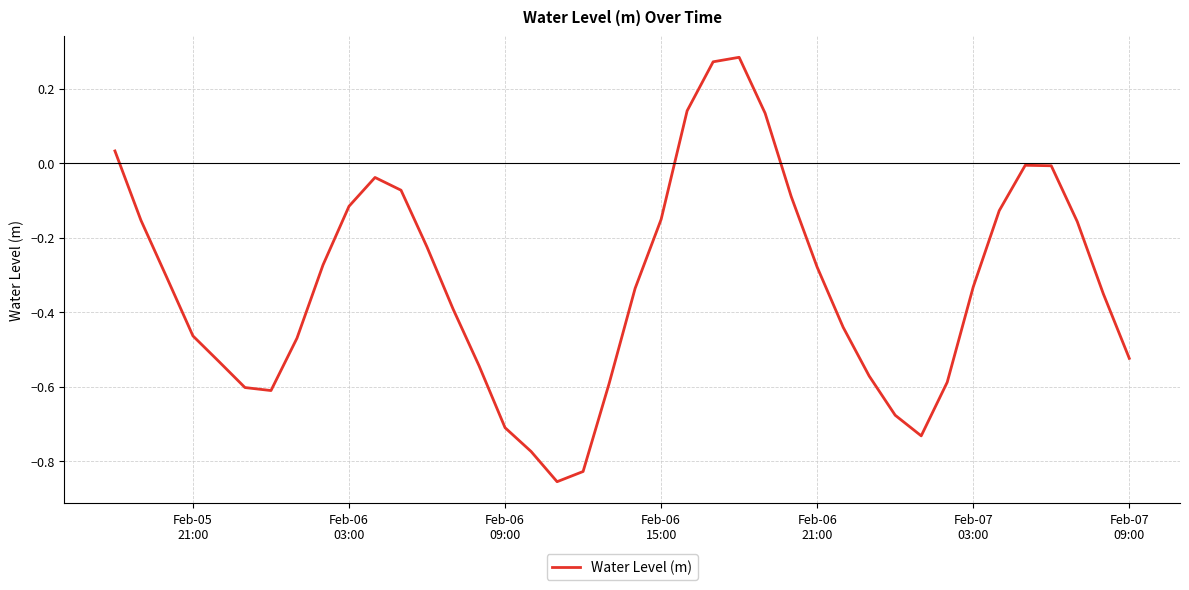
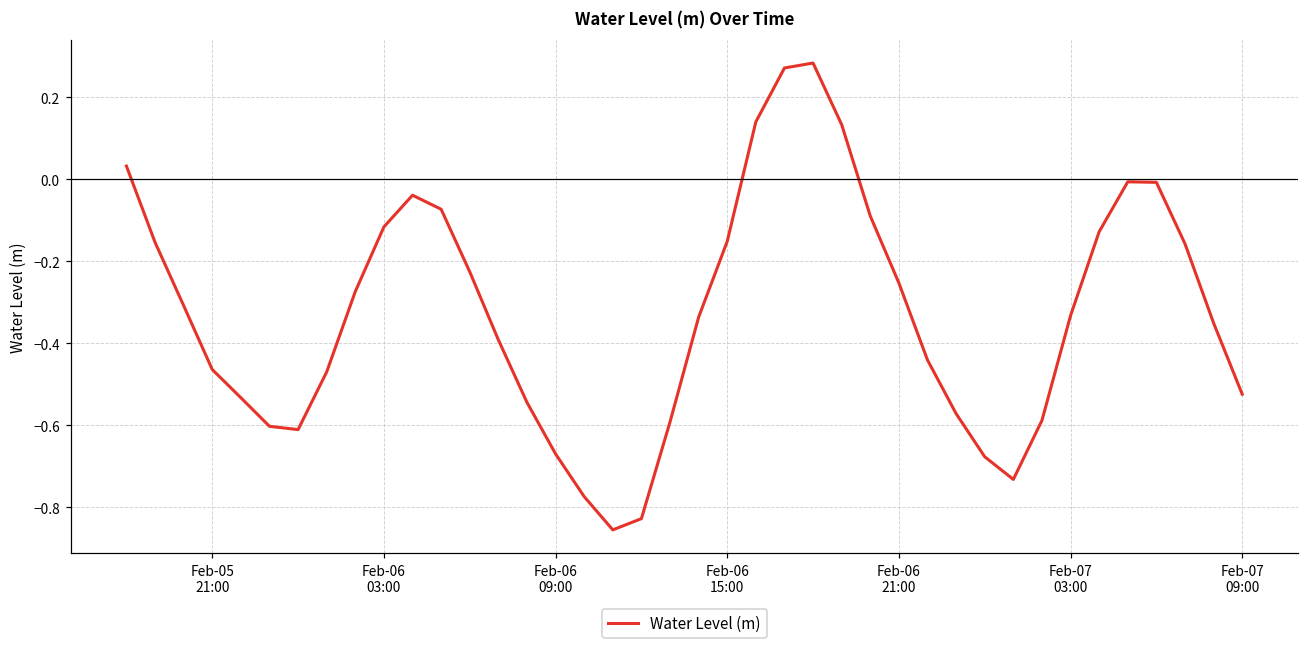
Feb-06 09:00: -0.71 -> -0.67
Feb-06 21:00: -0.28 -> -0.25
